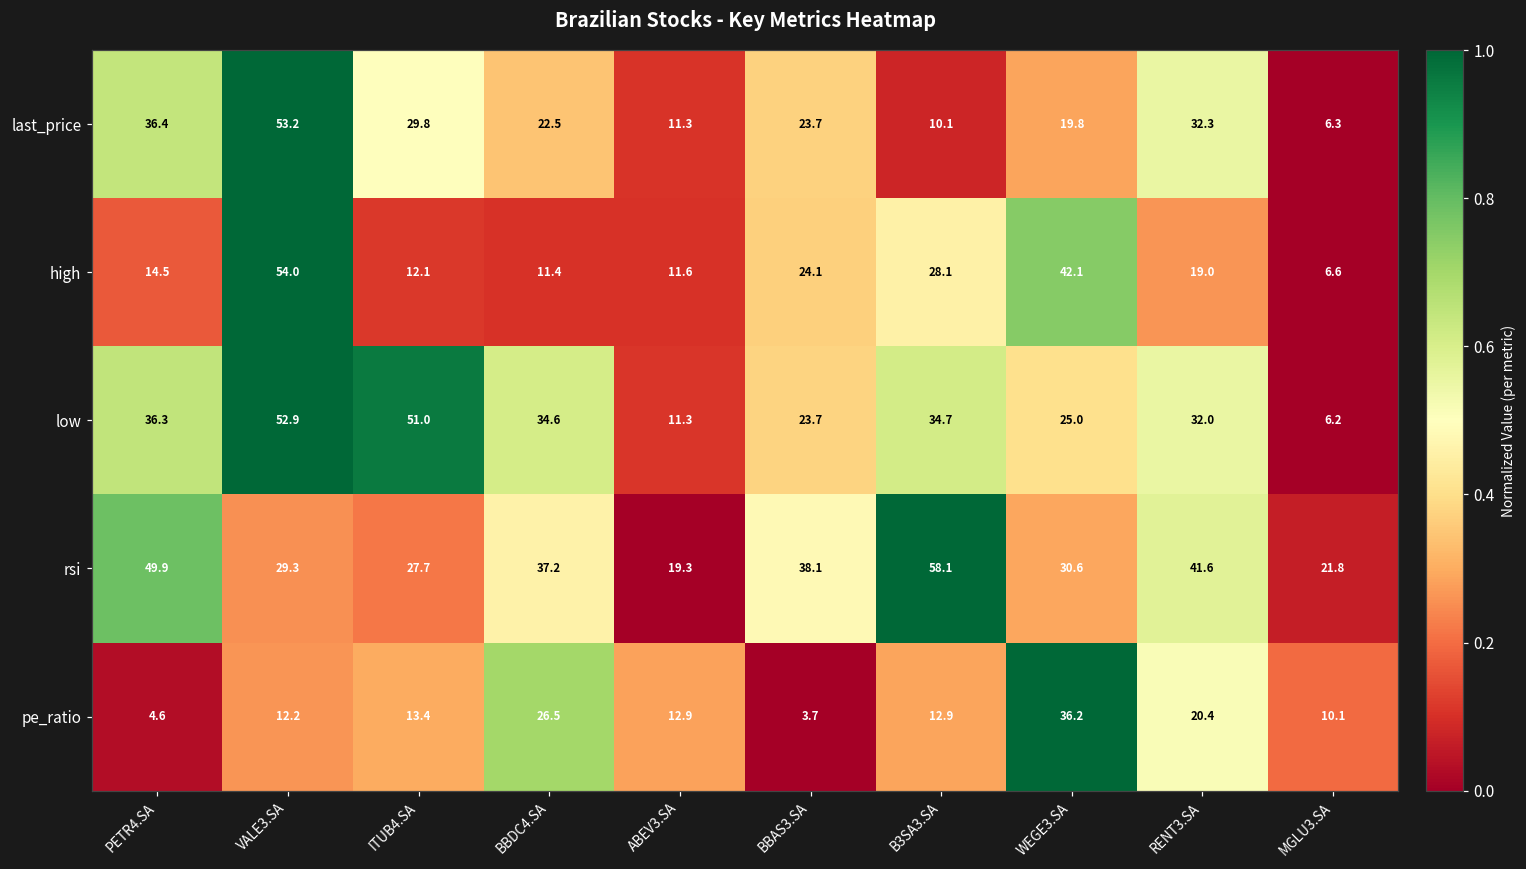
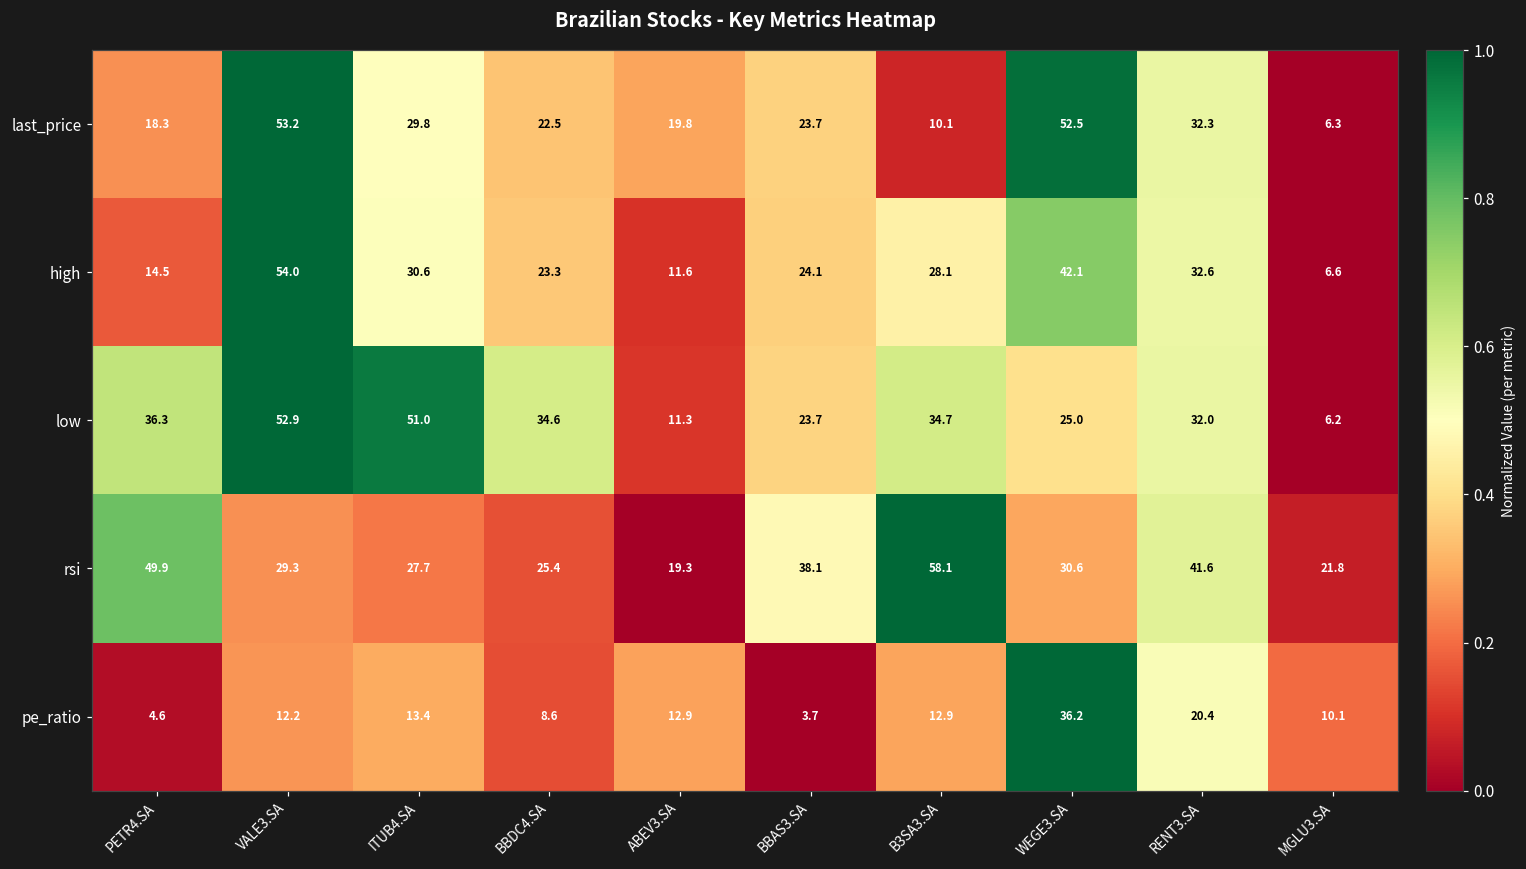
last_price, PETR4.SA: 36.4 -> 18.3
last_price, ABEV3.SA: 11.3 -> 19.8
last_price, WEGE3.SA: 19.8 -> 52.5
high, ITUB4.SA: 12.1 -> 30.6
high, BBDC4.SA: 11.4 -> 23.3
high, RENT3.SA: 19.0 -> 32.6
rsi, BBDC4.SA: 37.2 -> 25.4
pe_ratio, BBDC4.SA: 26.5 -> 8.6
